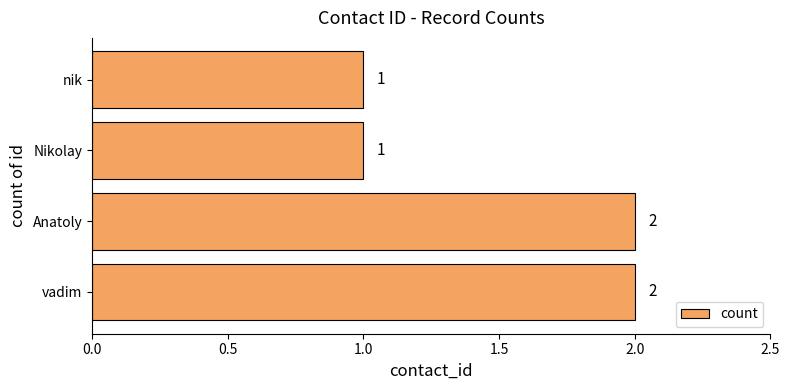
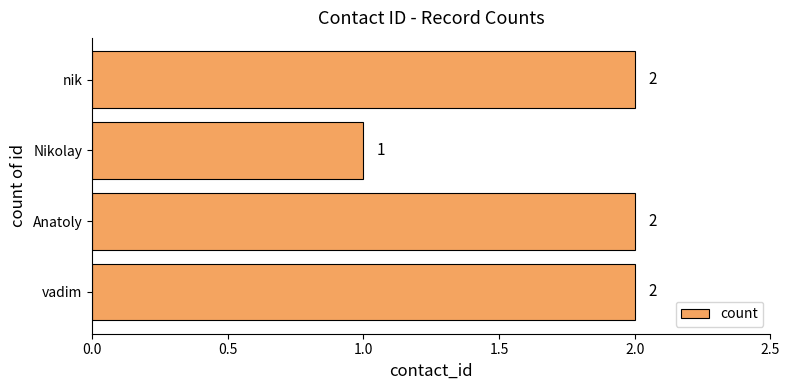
nik: 1 -> 2
